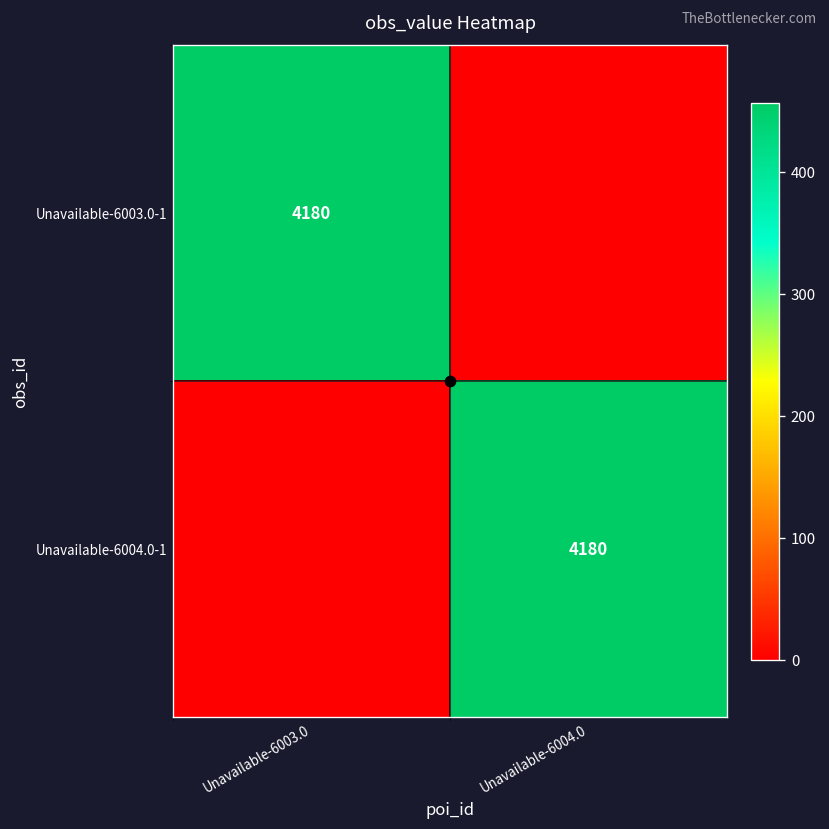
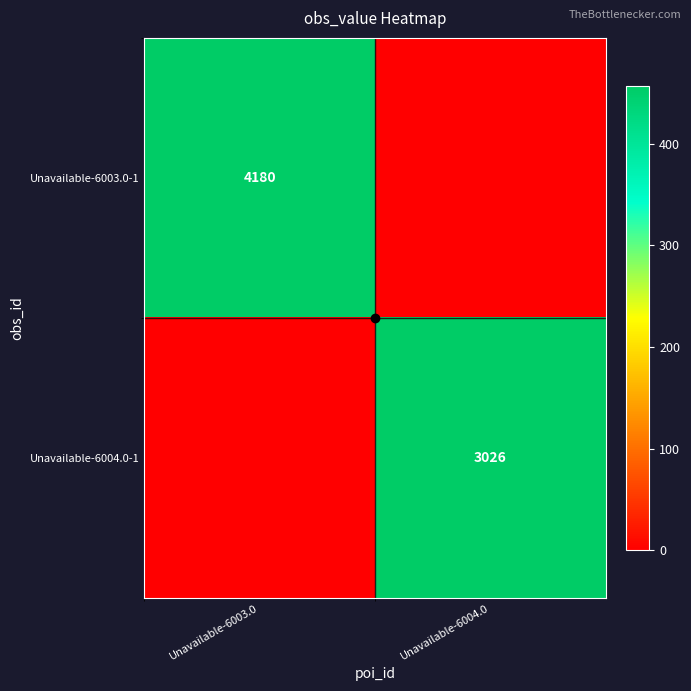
Unavailable-6004.0-1, Unavailable-6004.0: 4180 -> 3026
